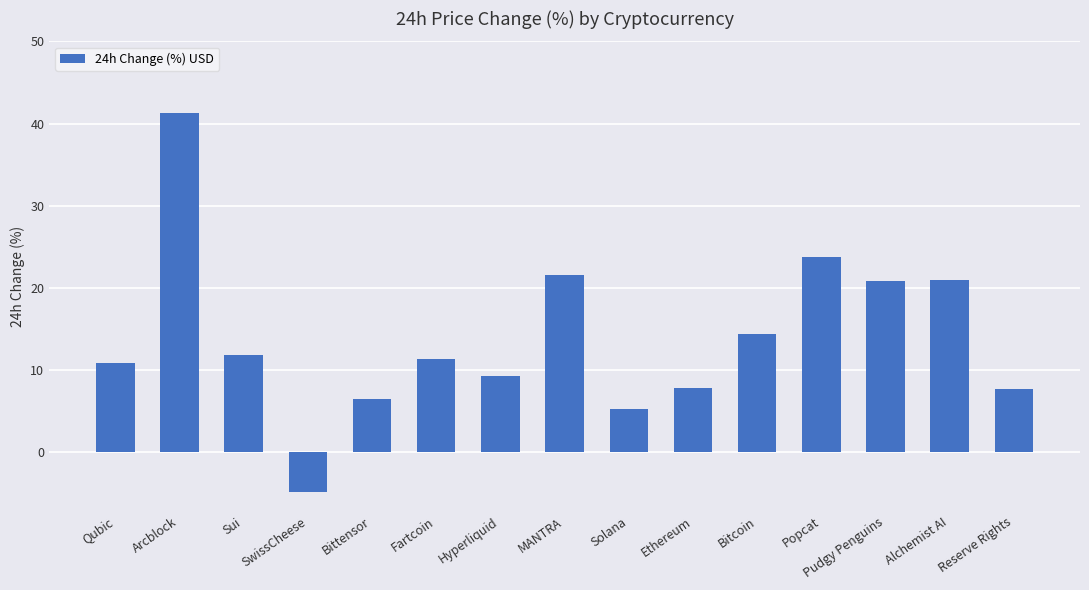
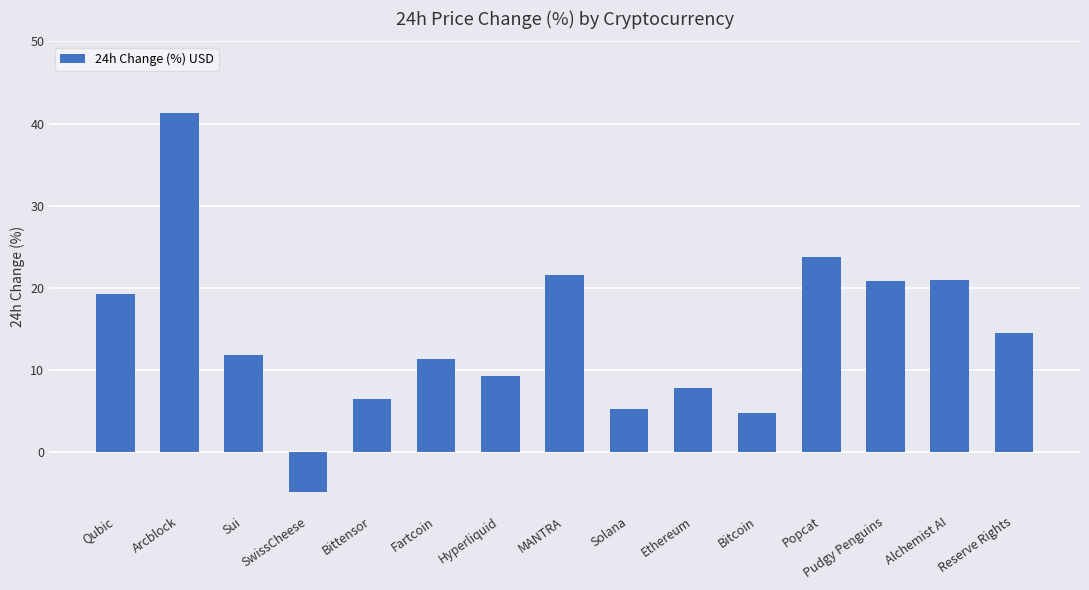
Qubic: 11 -> 19
Bitcoin: 14 -> 5
Reserve Rights: 8 -> 15
